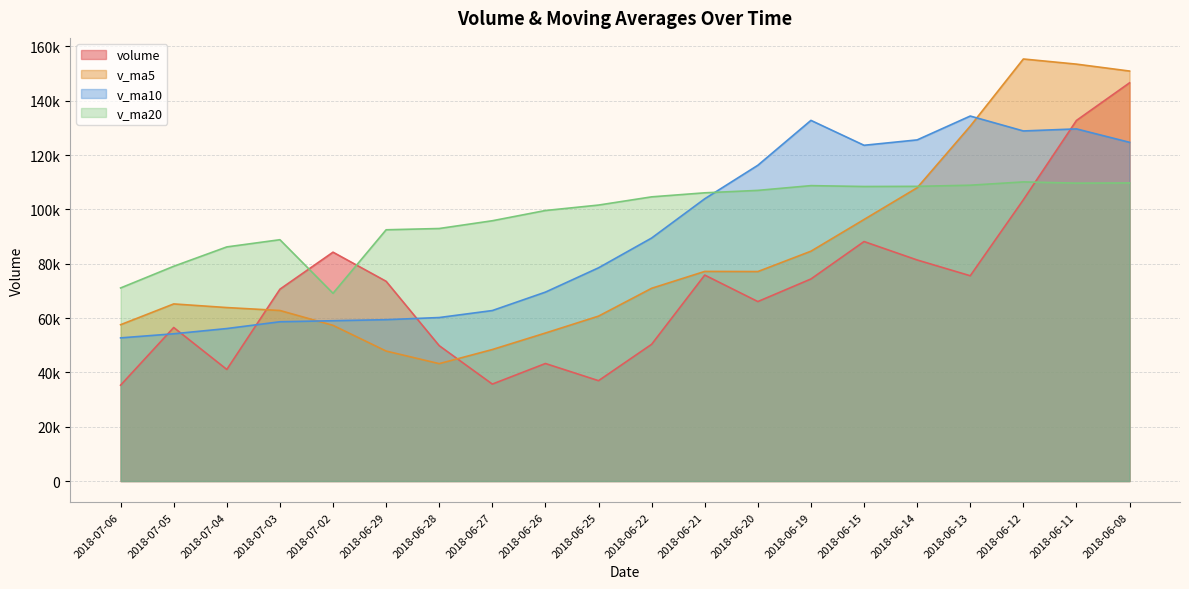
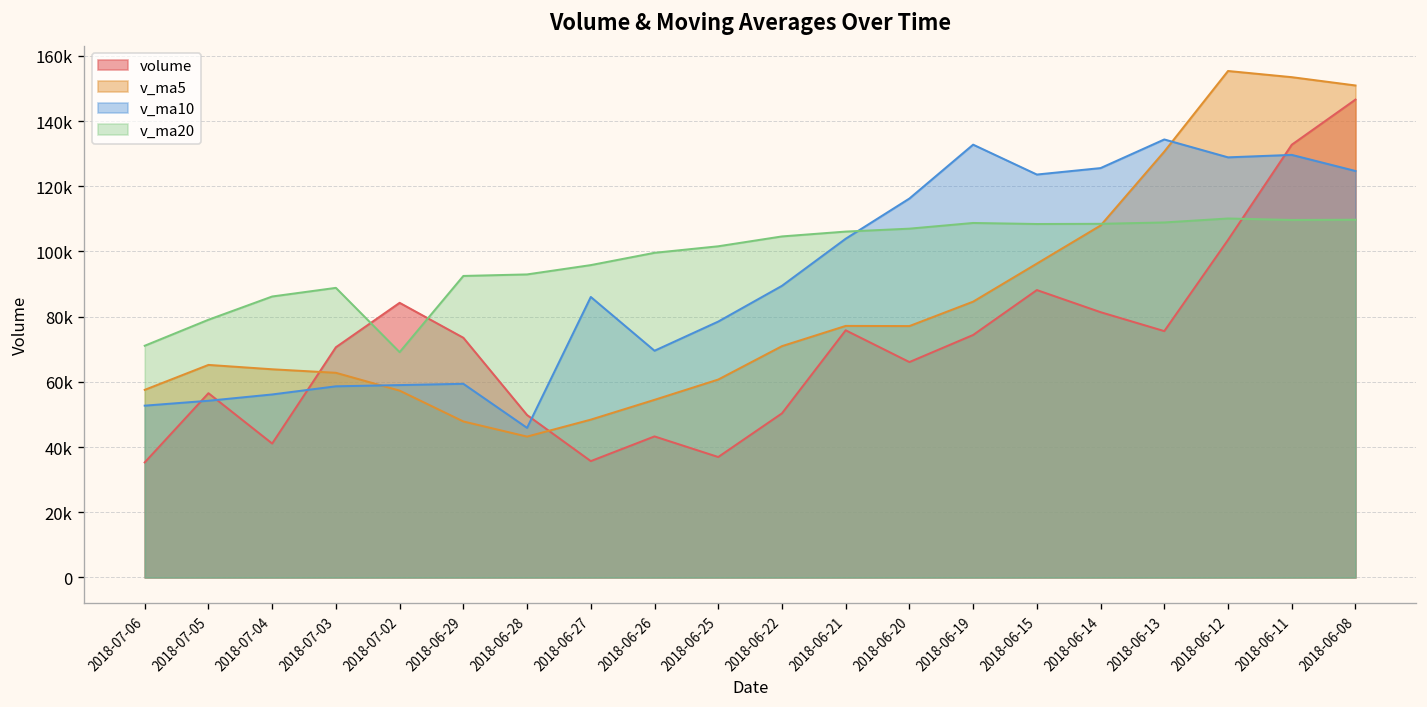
v_ma10, 2018-06-28: 60000 -> 46000
v_ma10, 2018-06-27: 63000 -> 86000
